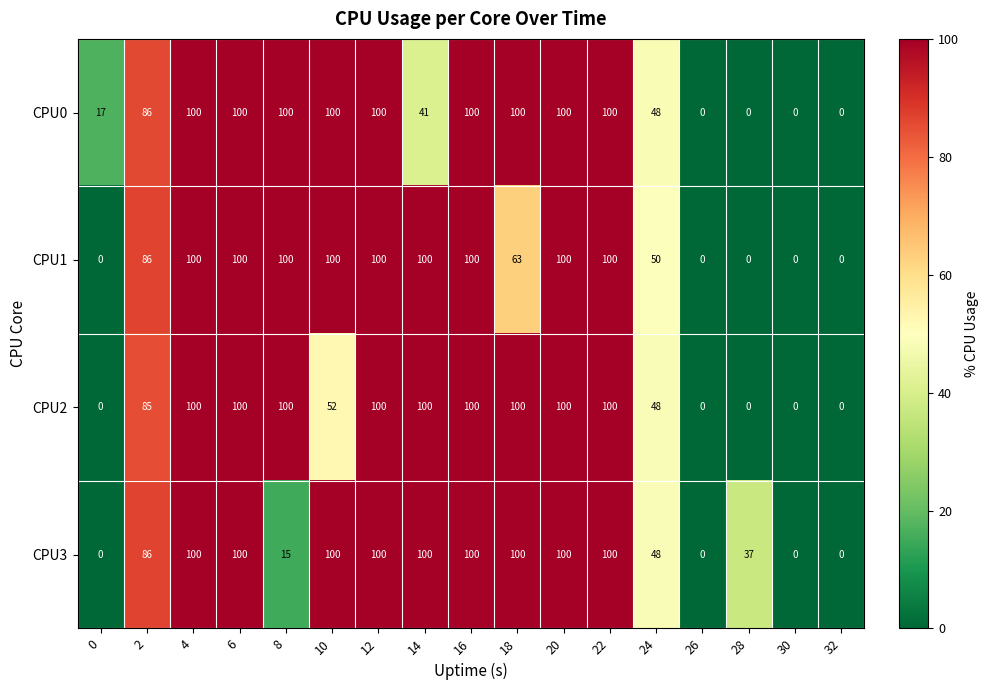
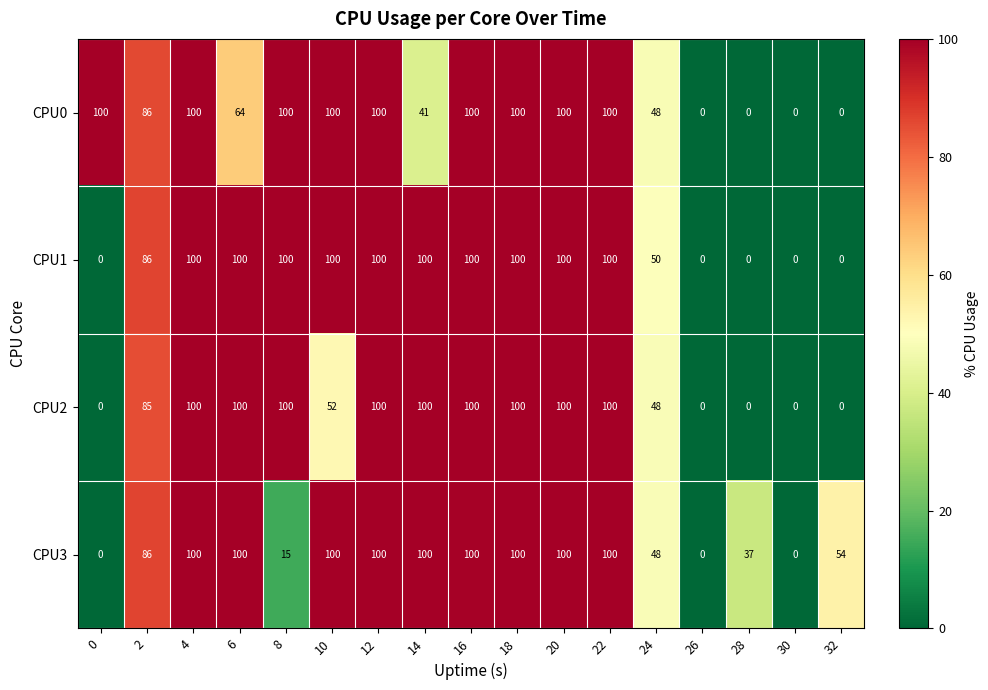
CPU0, 0: 17 -> 100
CPU0, 6: 100 -> 64
CPU1, 18: 63 -> 100
CPU3, 32: 0 -> 54
